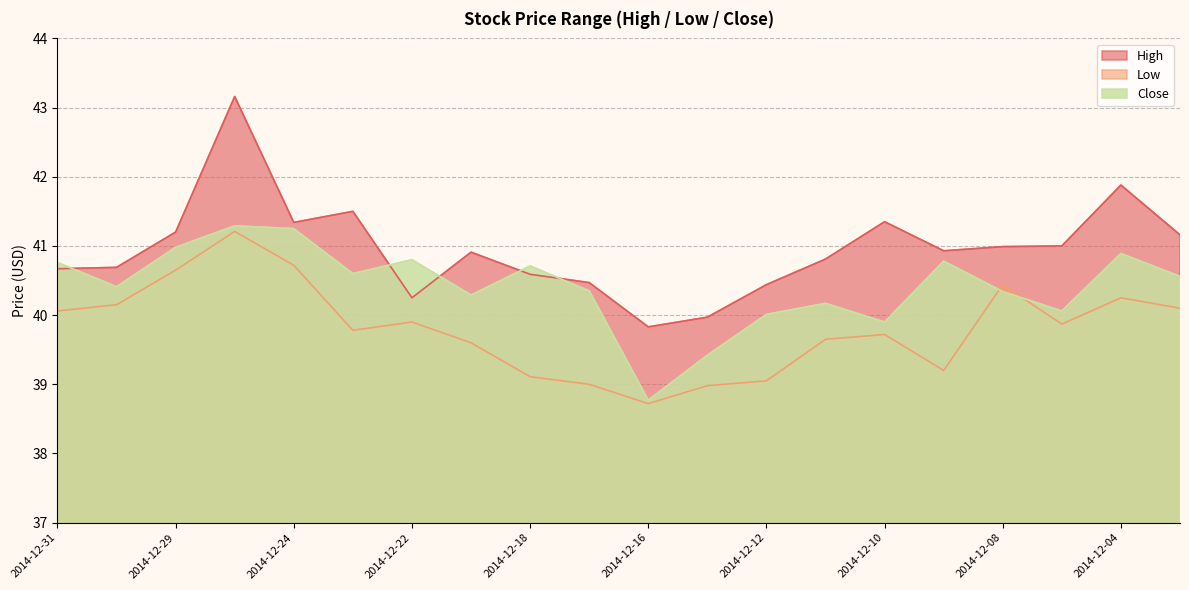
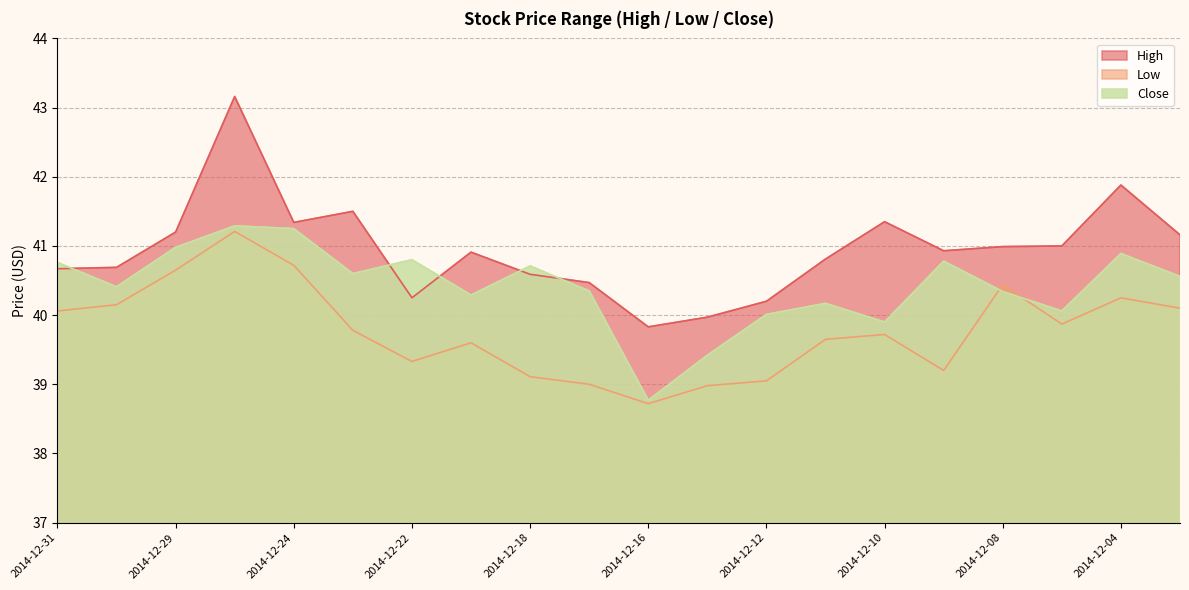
Low, 2014-12-22: 39.9 -> 39.3
High, 2014-12-12: 40.4 -> 40.2
